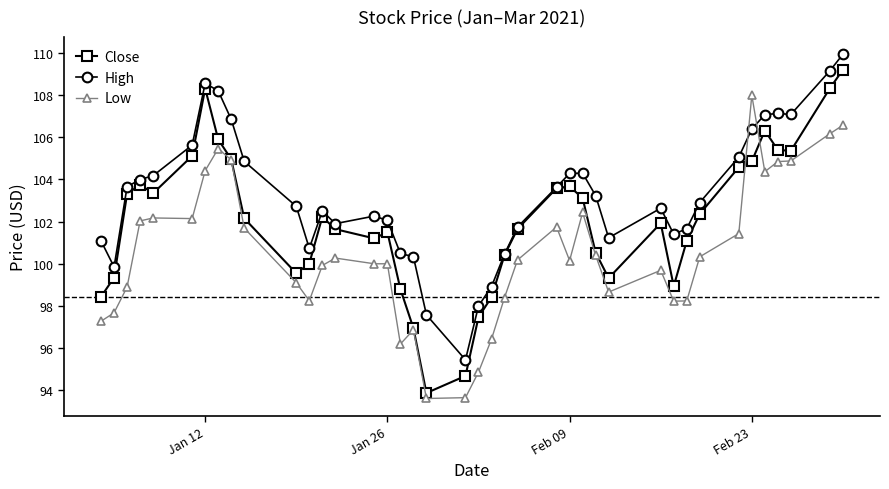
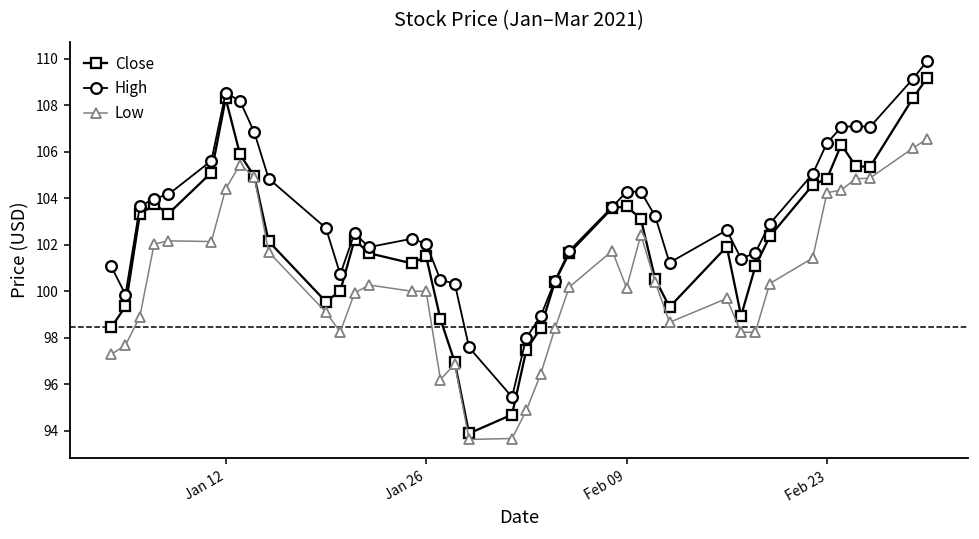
Low, Feb 23: 108.0 -> 104.2
